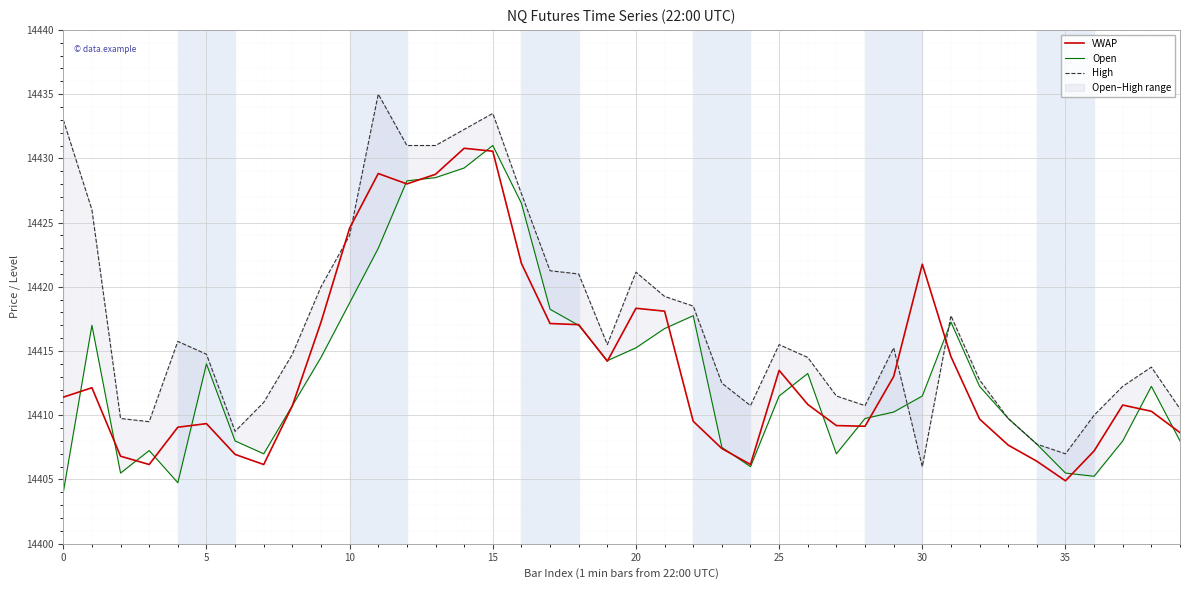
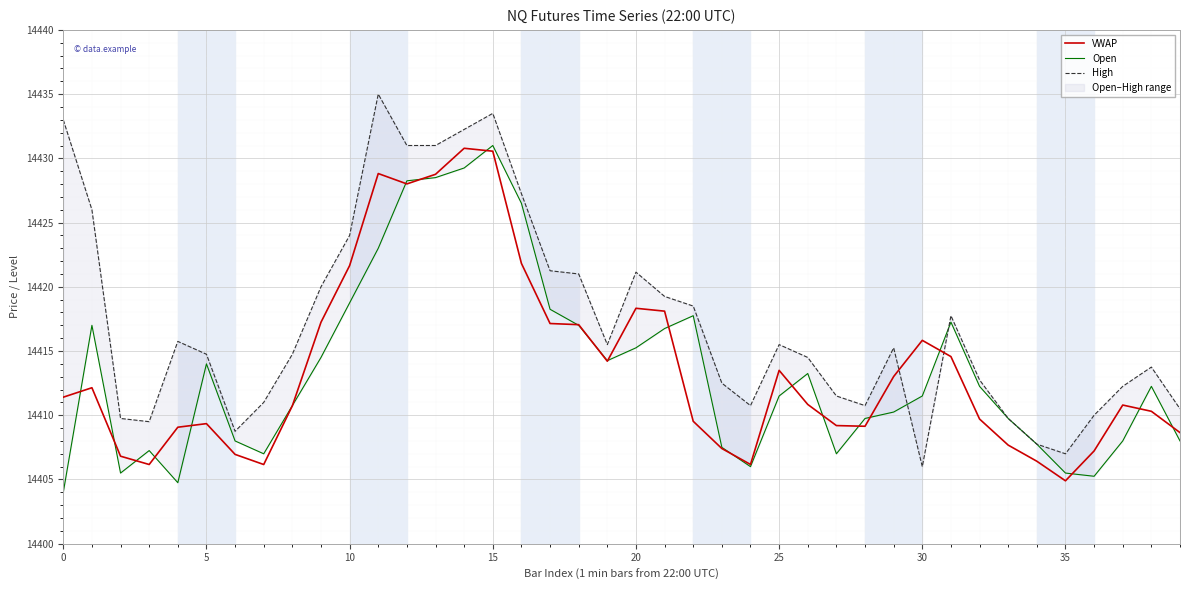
VWAP, 10: 14424.6 -> 14421.7
VWAP, 30: 14421.8 -> 14415.8
